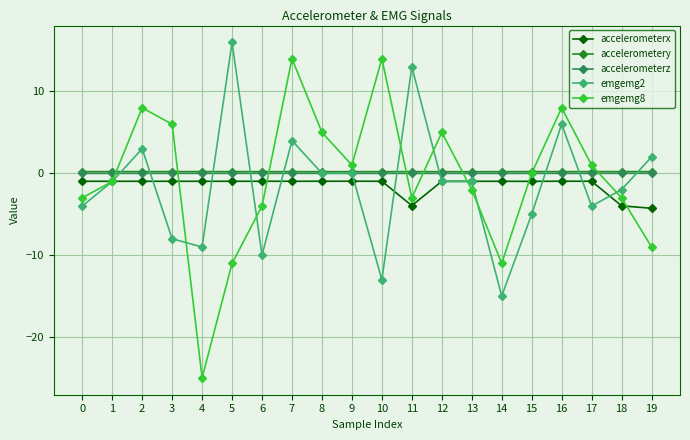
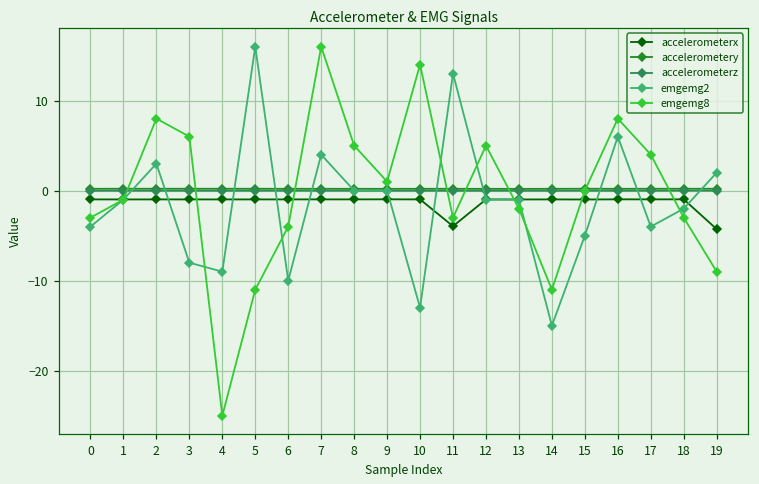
emgemg8, 7: 14 -> 16
emgemg8, 17: 1 -> 4
accelerometerx, 18: -4 -> -1
